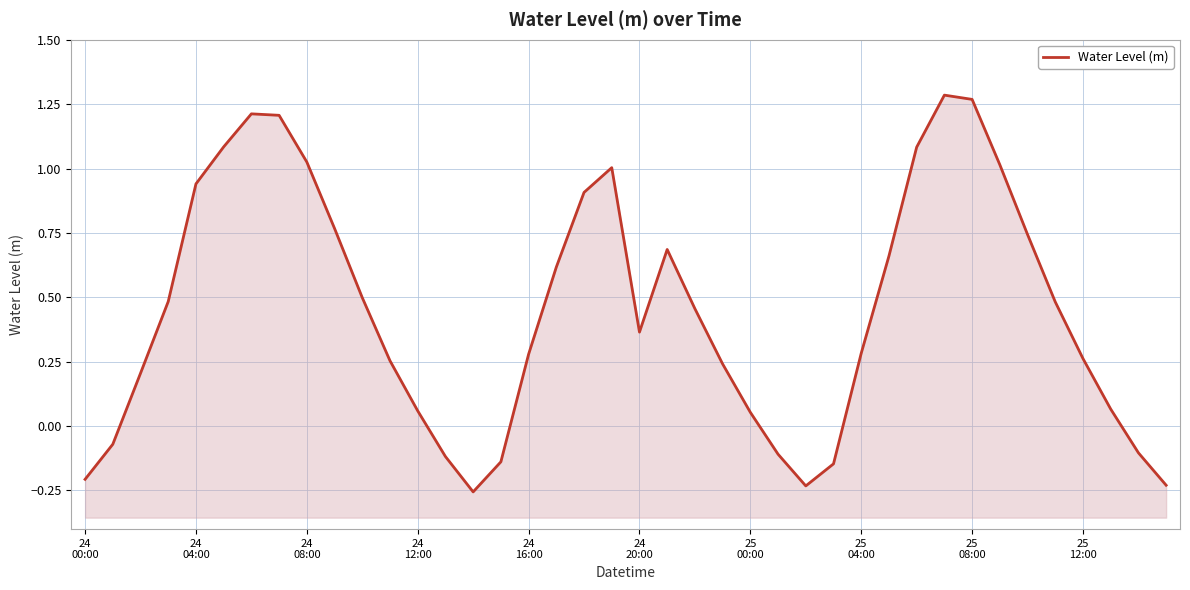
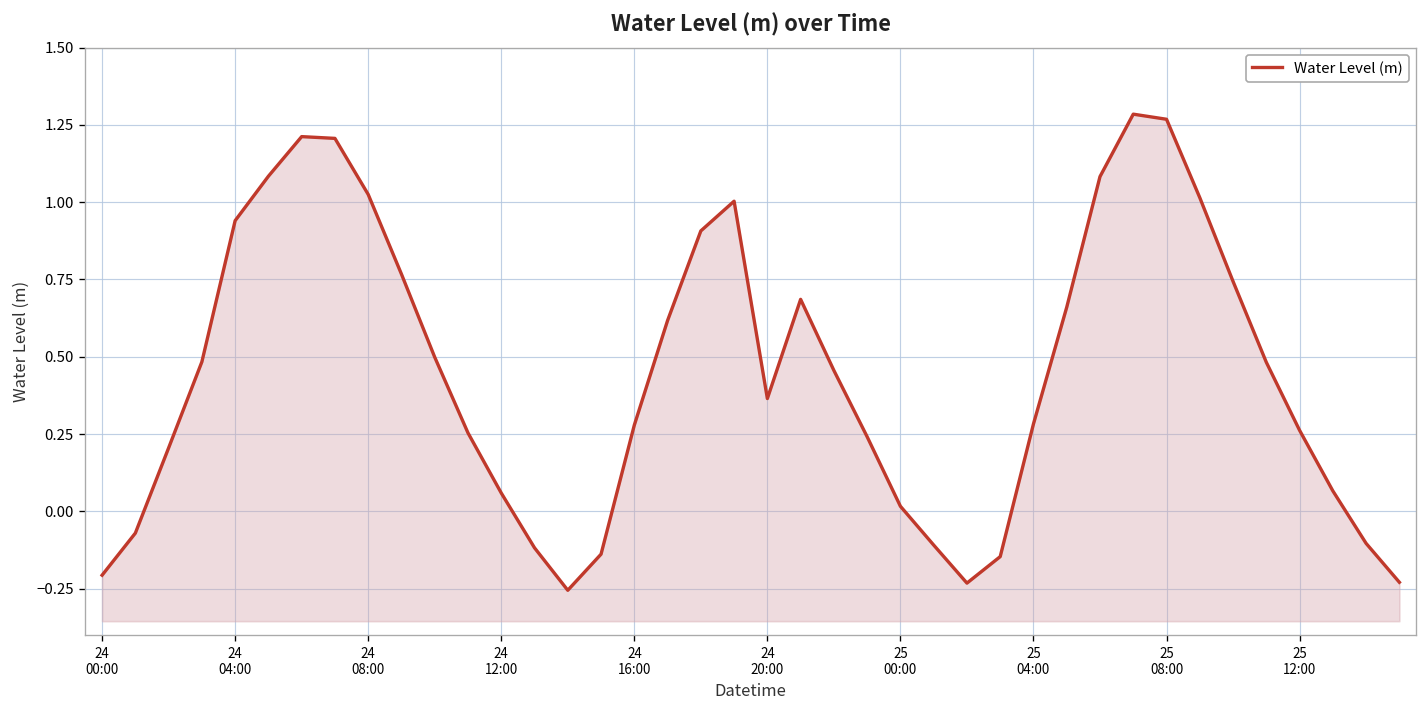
25 00:00: 0.05 -> 0.02
